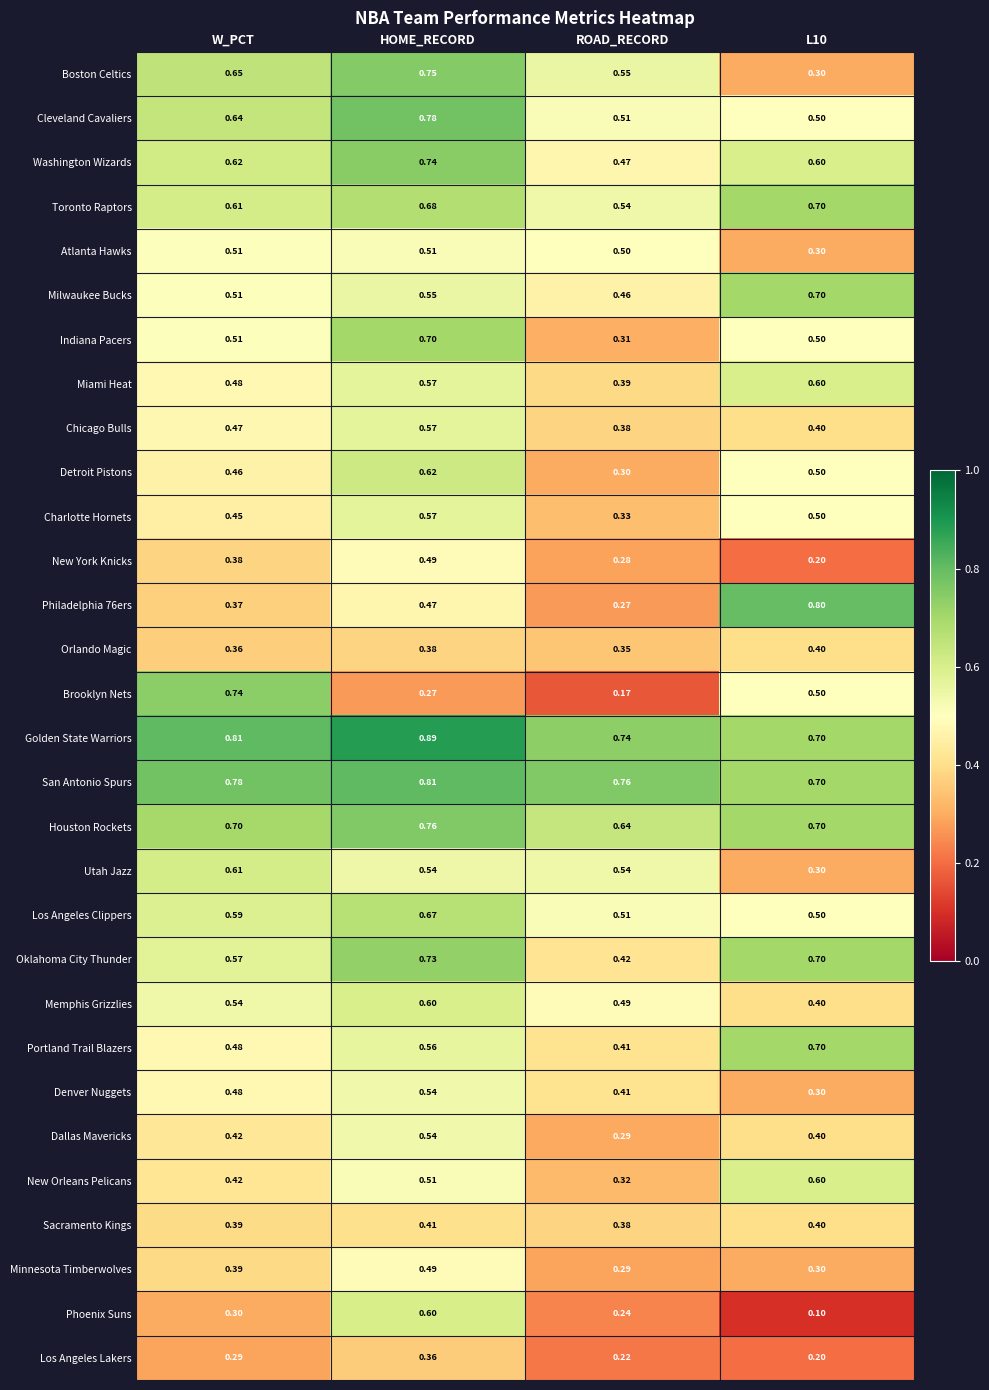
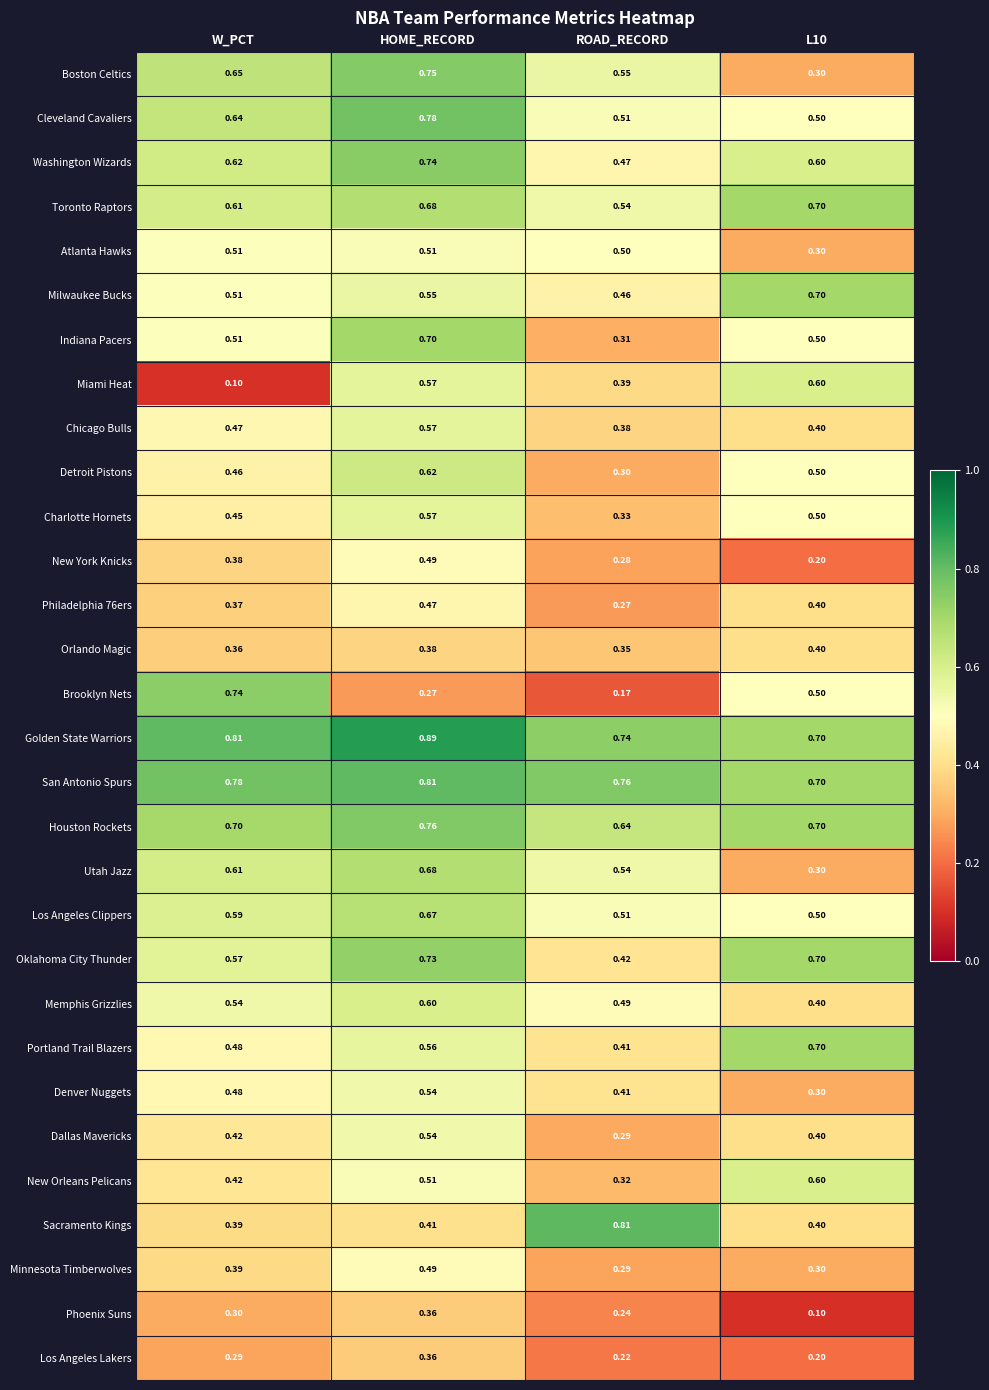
Miami Heat, W_PCT: 0.48 -> 0.10
Philadelphia 76ers, L10: 0.80 -> 0.40
Utah Jazz, HOME_RECORD: 0.54 -> 0.68
Sacramento Kings, ROAD_RECORD: 0.38 -> 0.81
Phoenix Suns, HOME_RECORD: 0.60 -> 0.36
